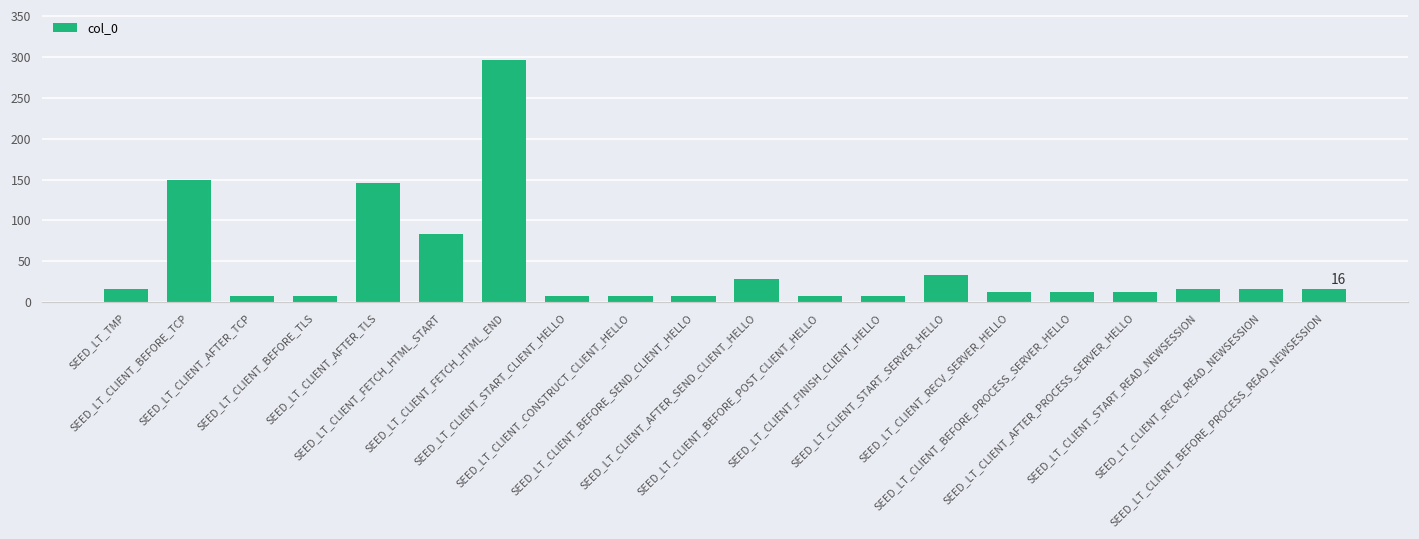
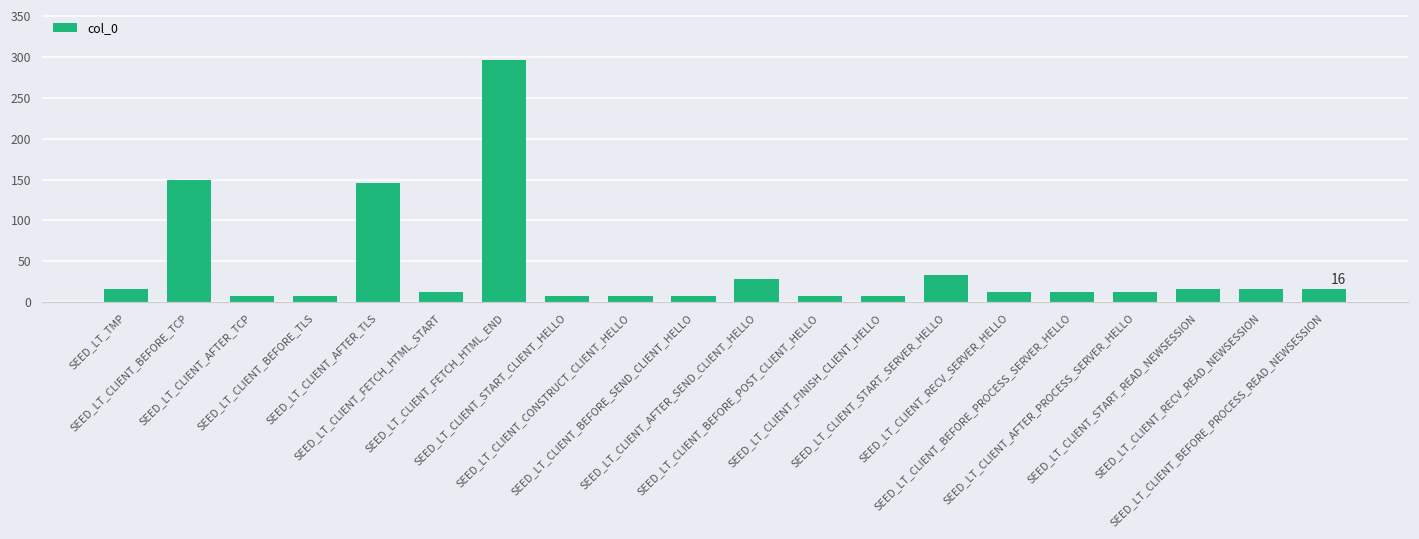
SEED_LT_CLIENT_FETCH_HTML_START: 80 -> 10
